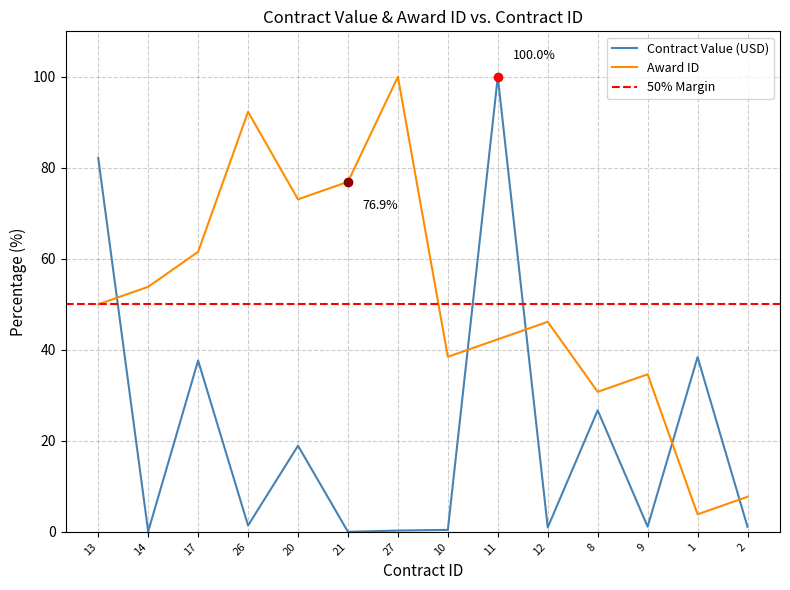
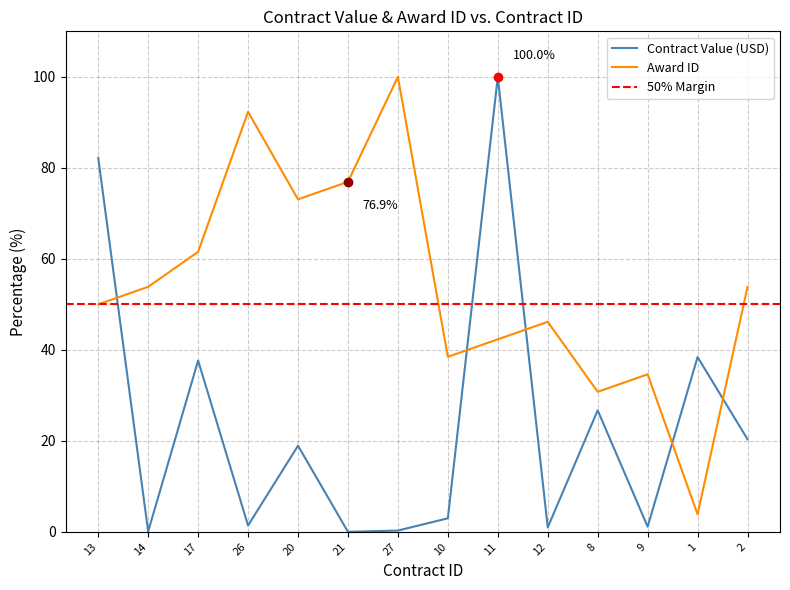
Contract Value (USD), 10: 0 -> 3
Contract Value (USD), 2: 1 -> 20
Award ID, 2: 8 -> 54
